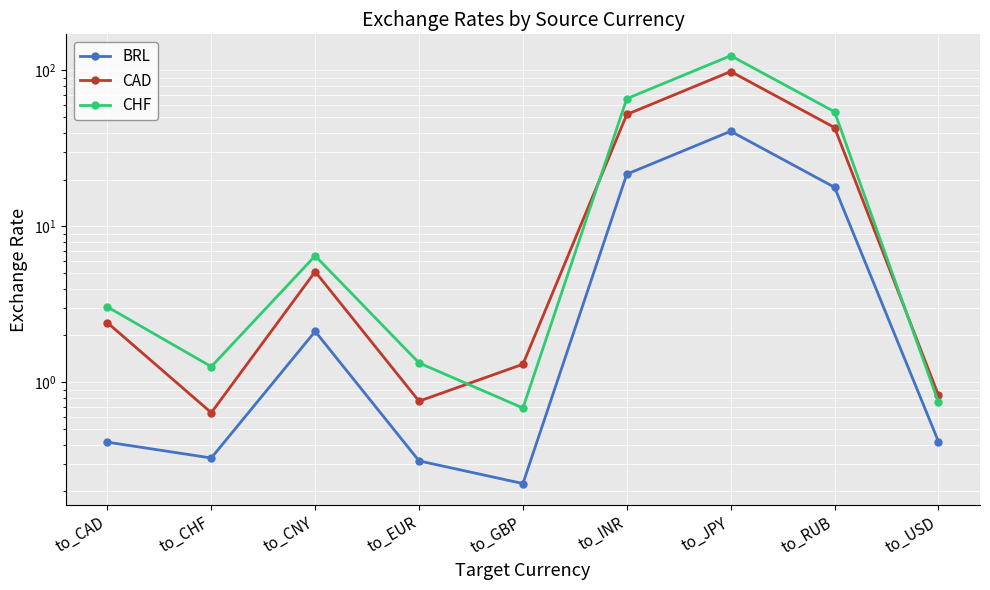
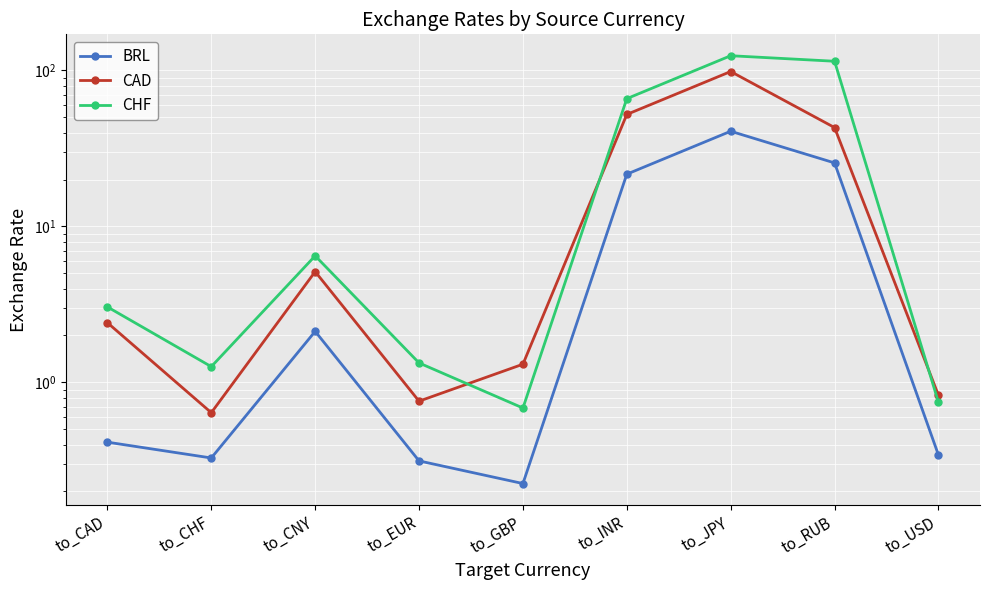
BRL, to_RUB: 18 -> 26
CHF, to_RUB: 54 -> 110
BRL, to_USD: 0.42 -> 0.34
